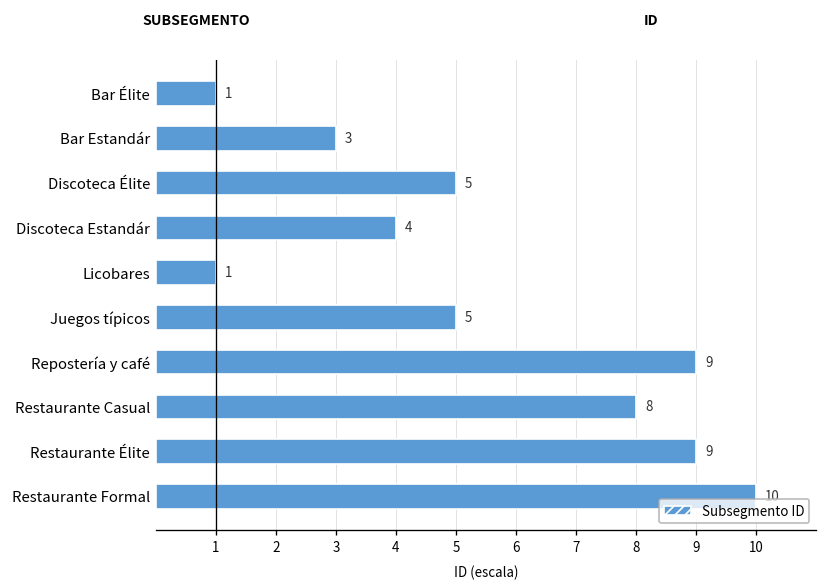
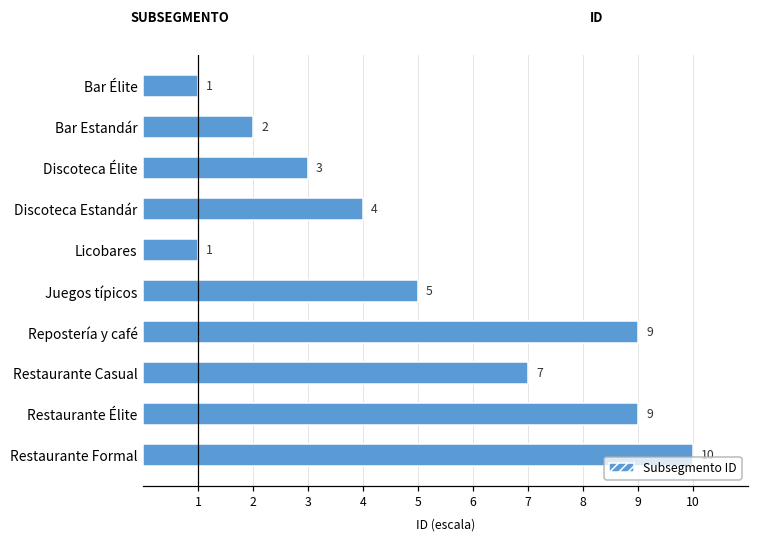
Bar Estandár: 3 -> 2
Discoteca Élite: 5 -> 3
Restaurante Casual: 8 -> 7
